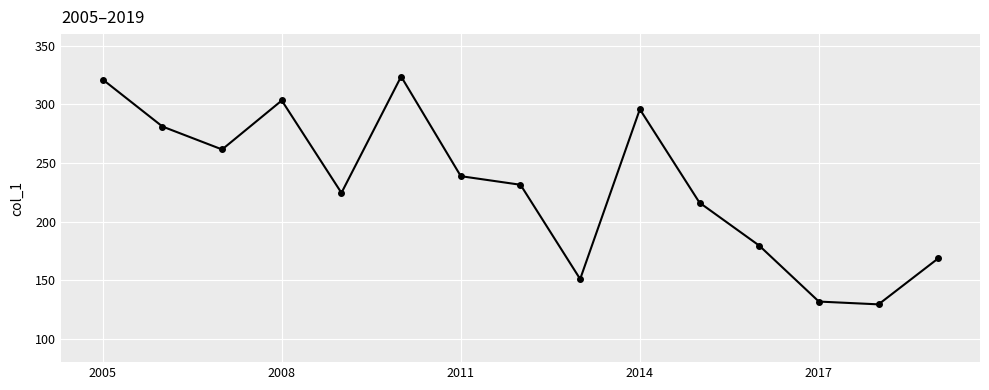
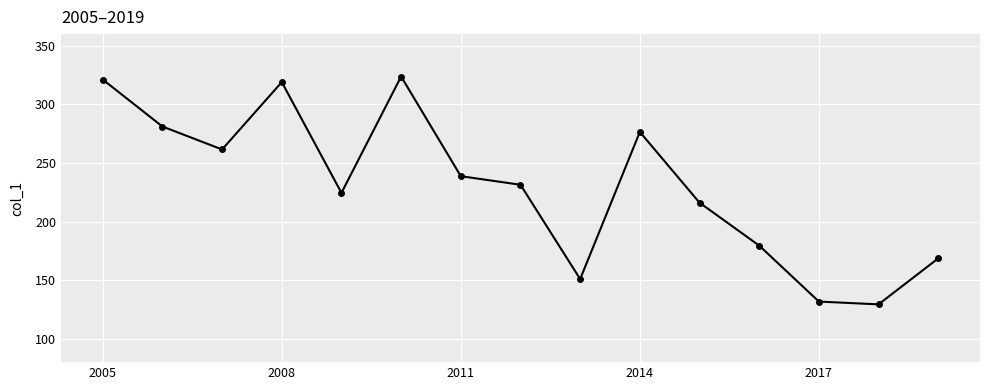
2008: 303 -> 319
2014: 296 -> 276
